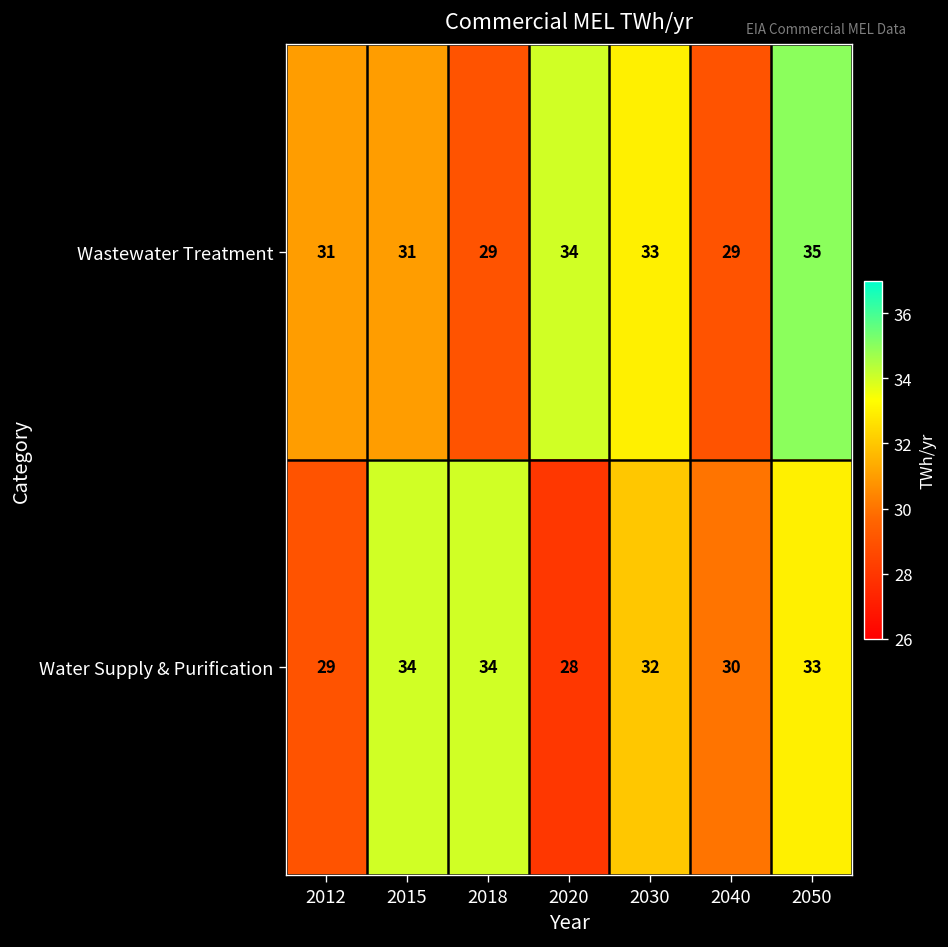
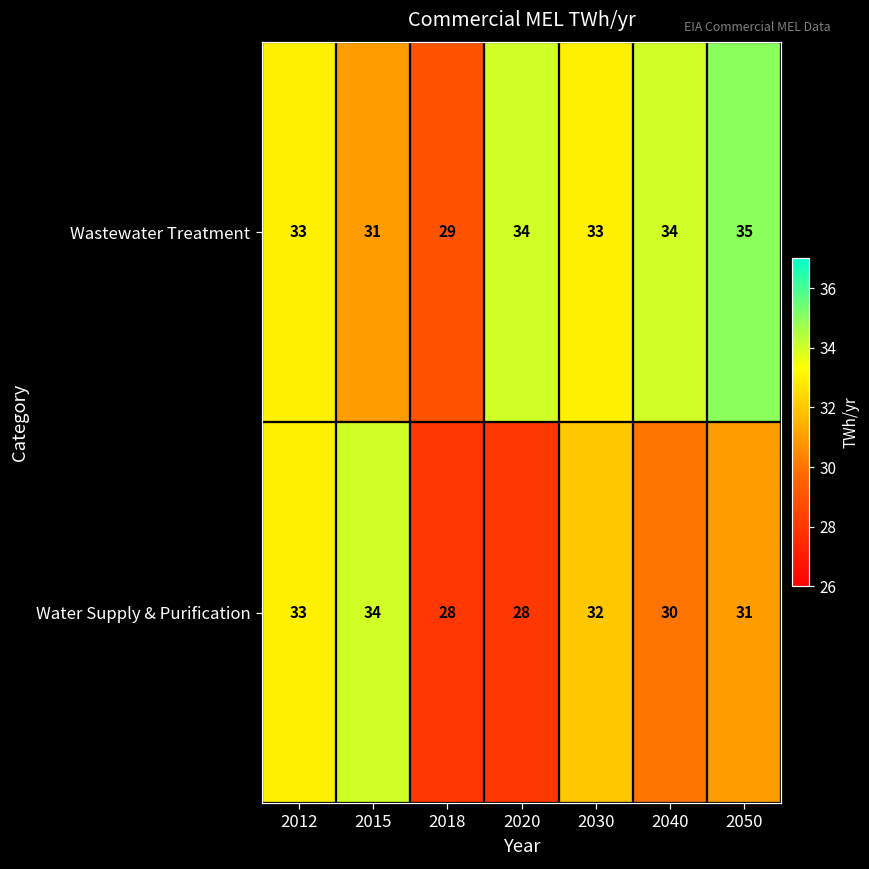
Wastewater Treatment, 2012: 31 -> 33
Wastewater Treatment, 2040: 29 -> 34
Water Supply & Purification, 2012: 29 -> 33
Water Supply & Purification, 2018: 34 -> 28
Water Supply & Purification, 2050: 33 -> 31
